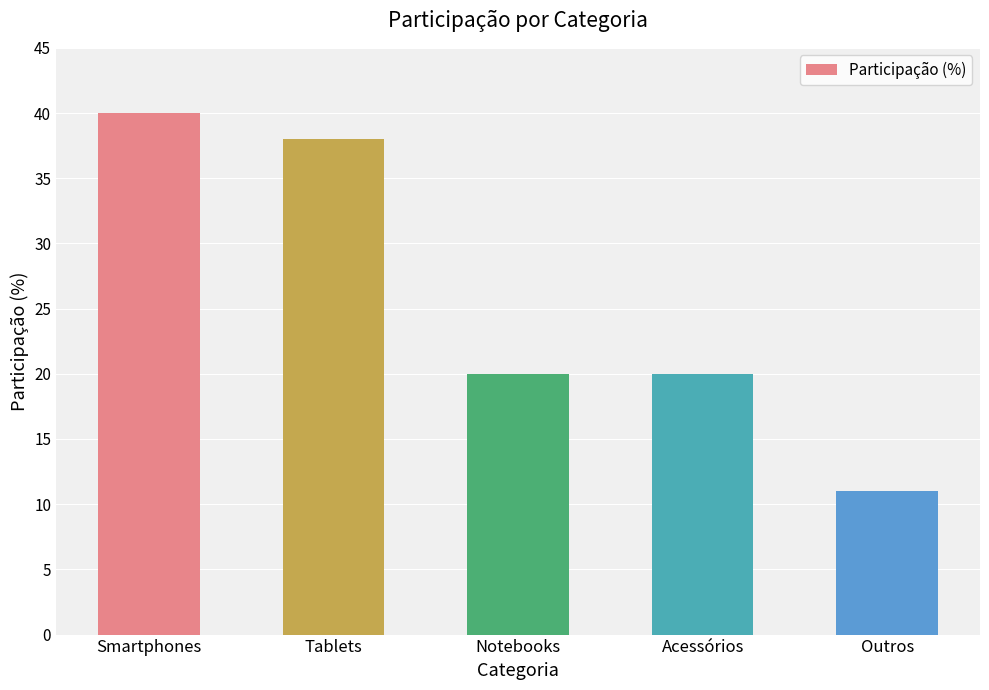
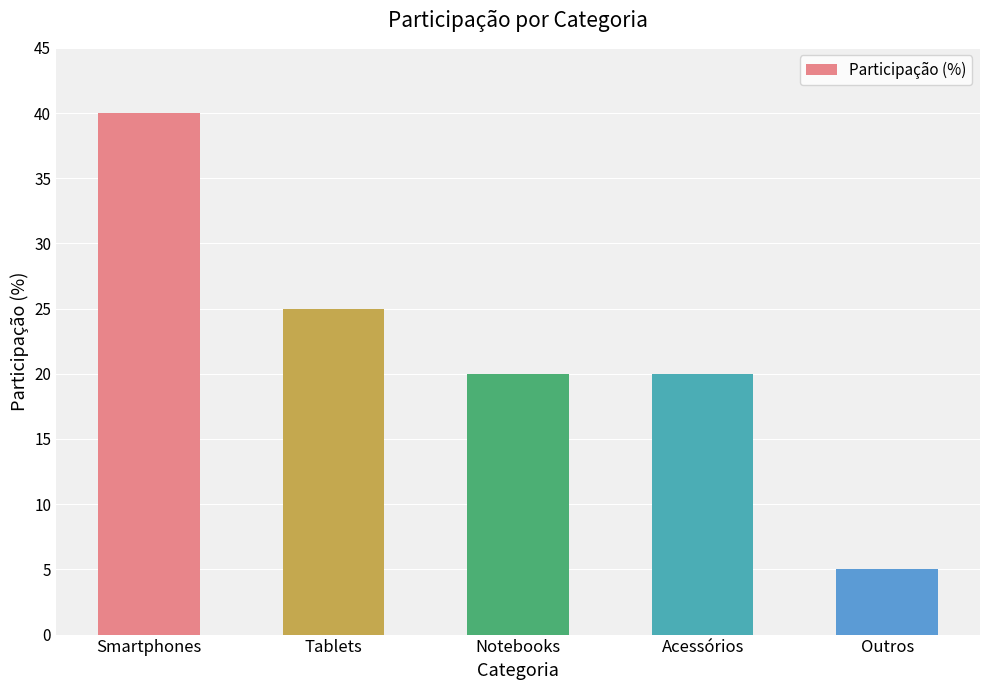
Tablets: 38.0 -> 25.0
Outros: 11.0 -> 5.0
